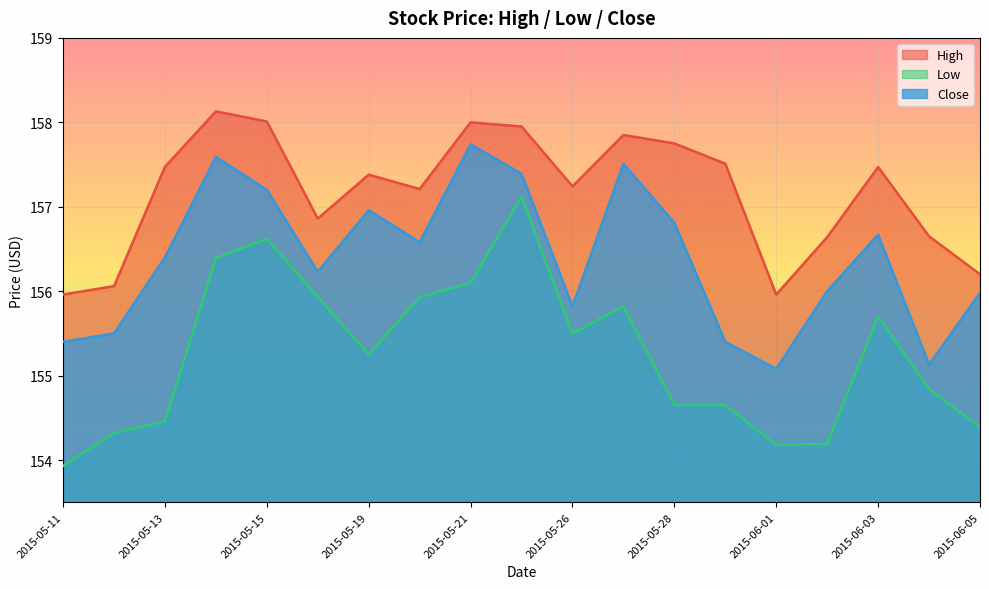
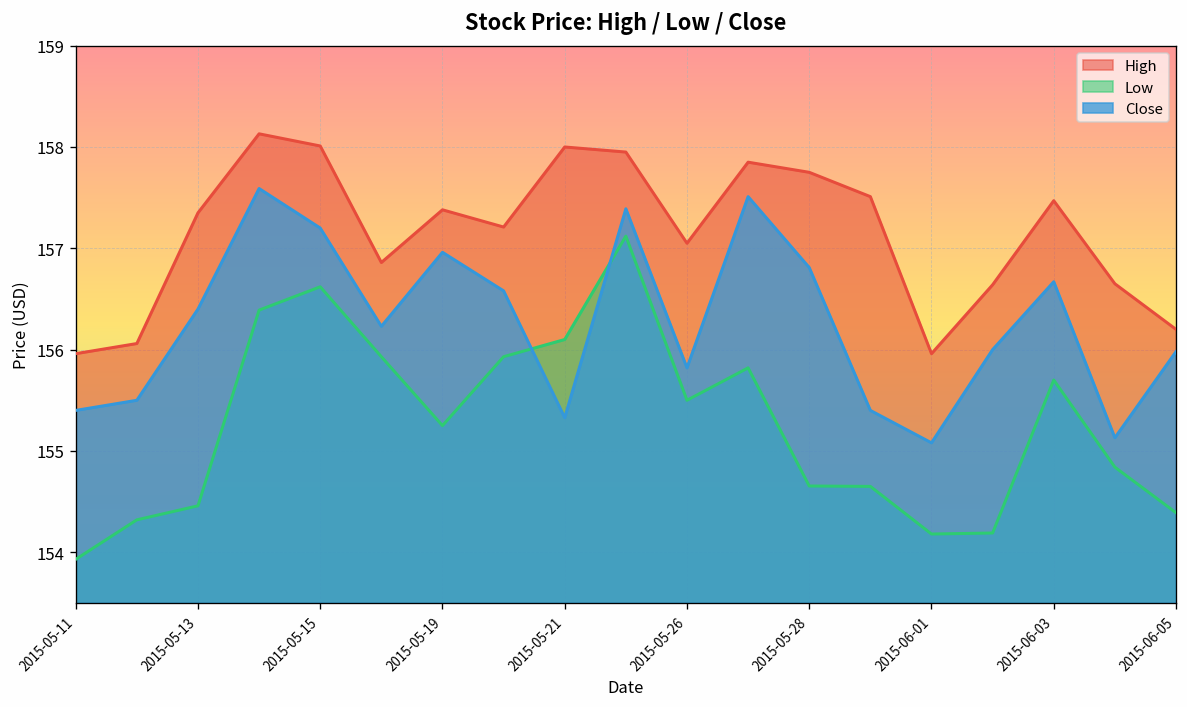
High, 2015-05-13: 157.5 -> 157.4
Close, 2015-05-21: 157.7 -> 155.3
High, 2015-05-26: 157.2 -> 157.1
